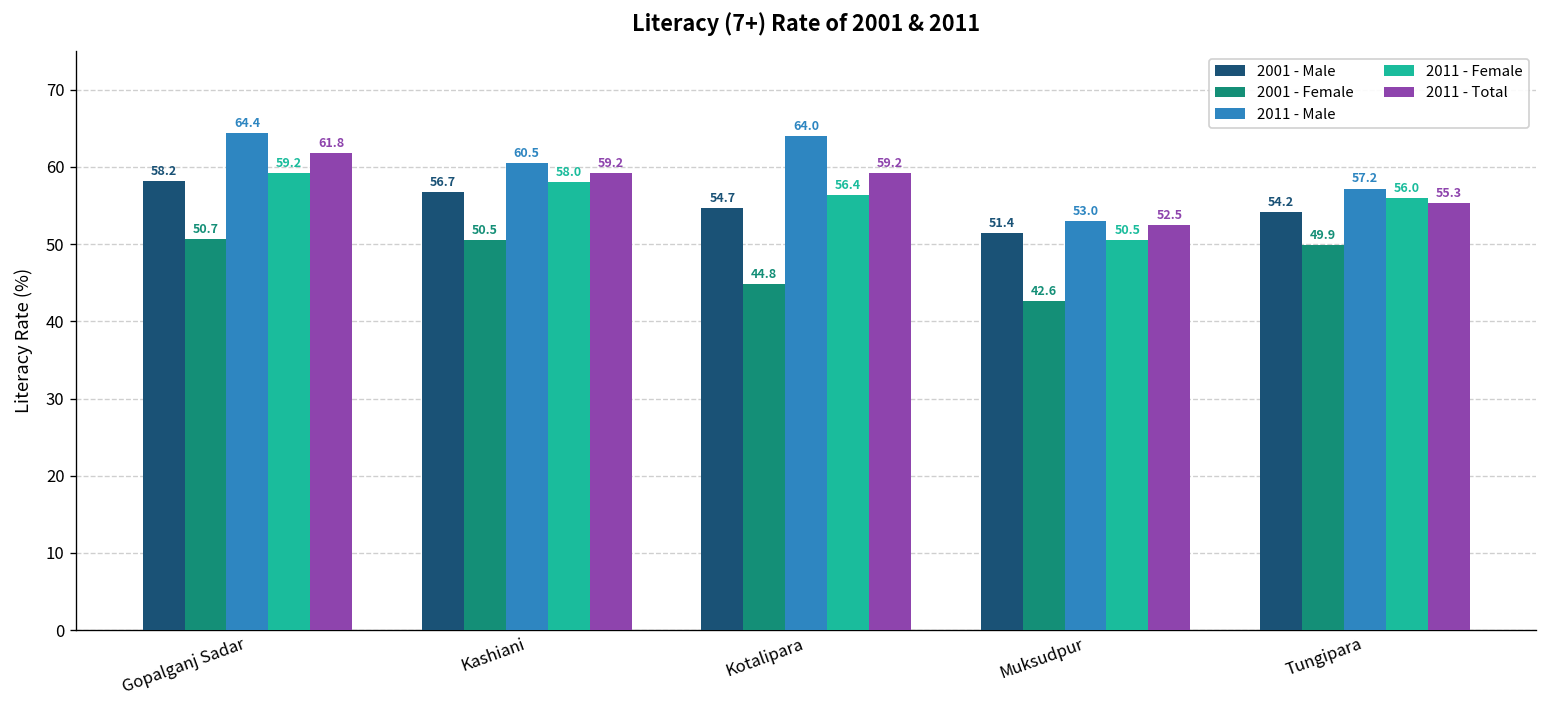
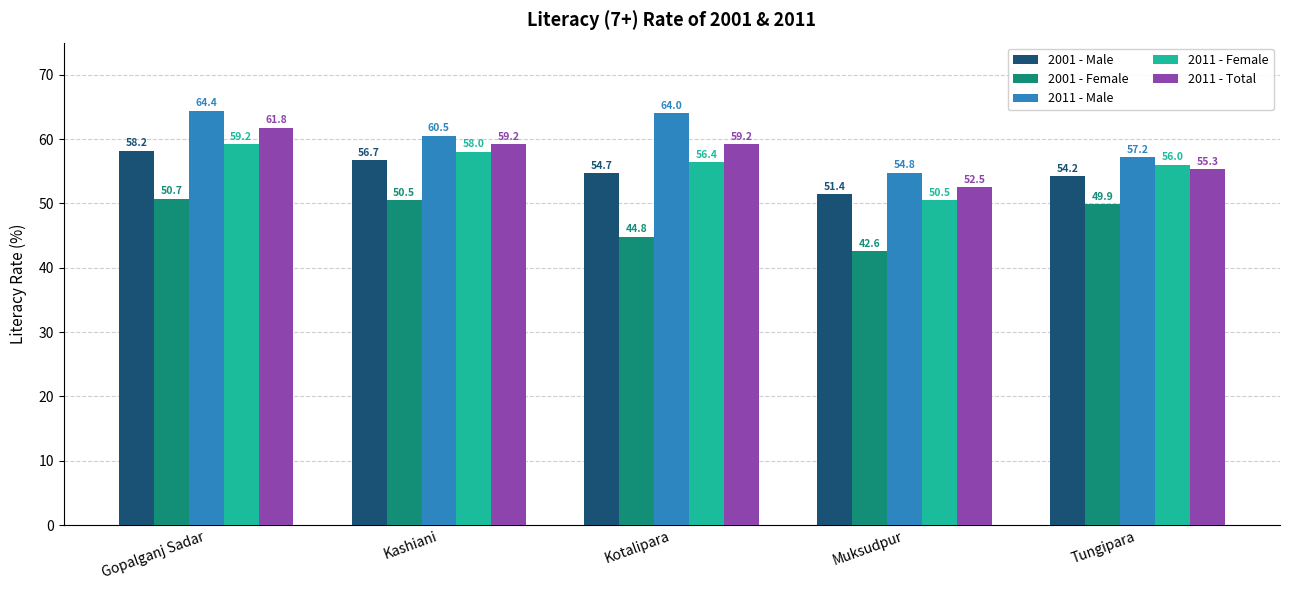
2011 - Male, Muksudpur: 53.0 -> 54.8
